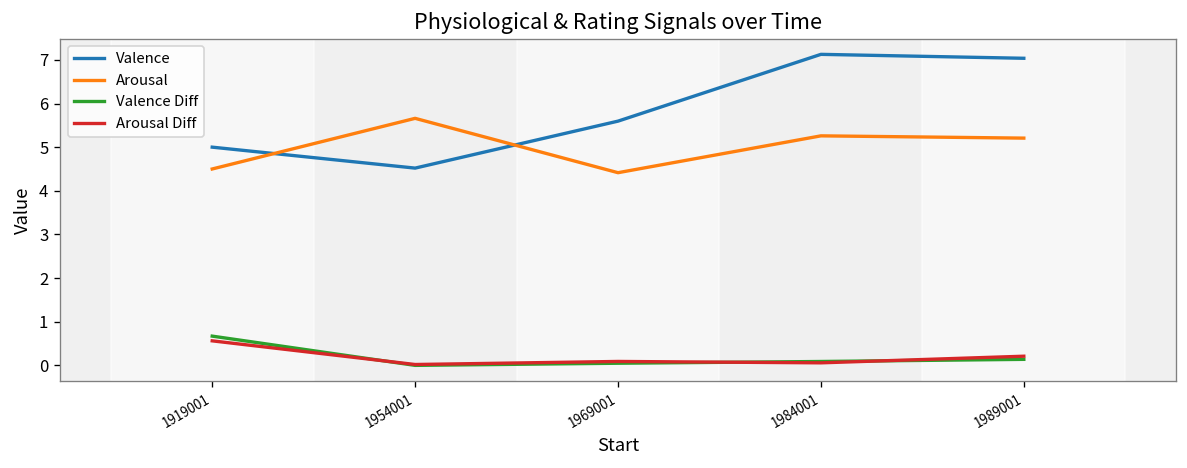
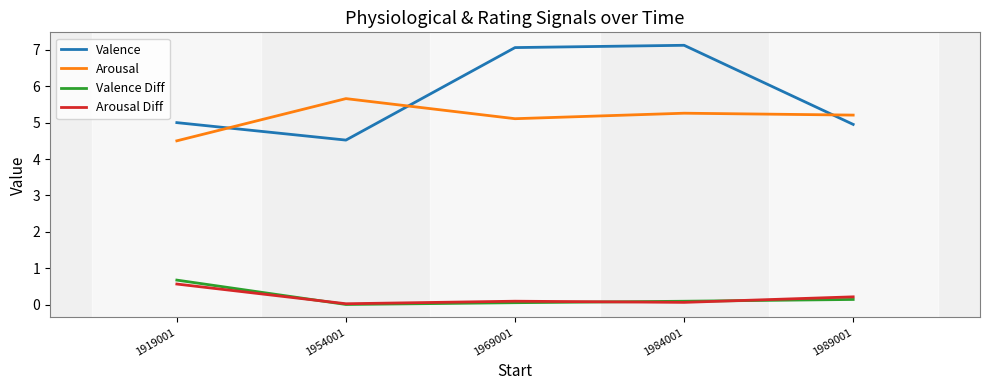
Valence, 1969001: 5.6 -> 7.1
Arousal, 1969001: 4.4 -> 5.1
Valence, 1989001: 7.0 -> 5.0
